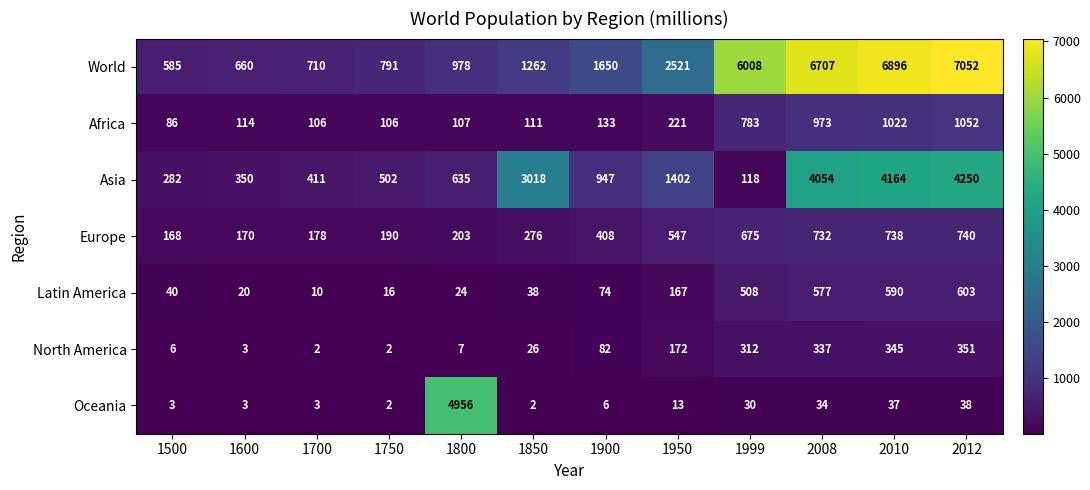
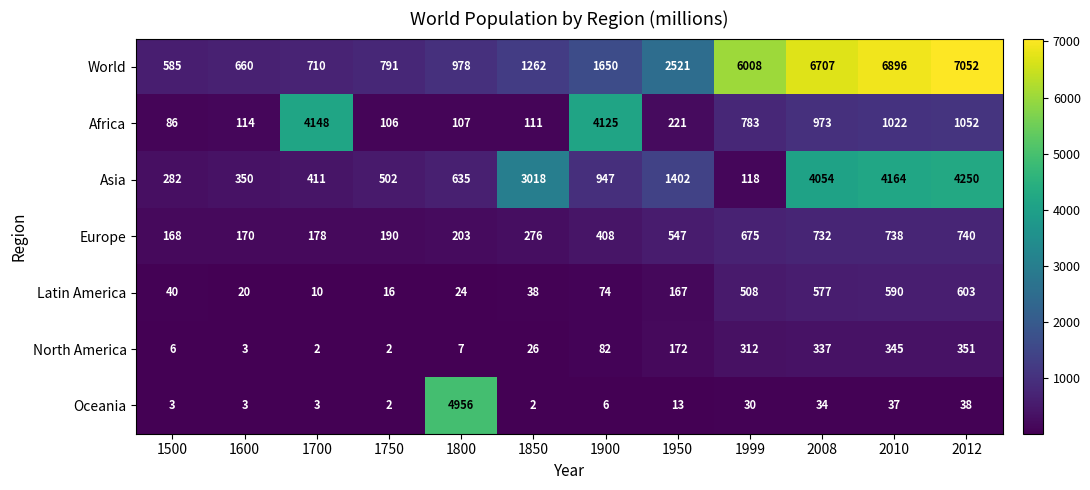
Africa, 1700: 106 -> 4148
Africa, 1900: 133 -> 4125
